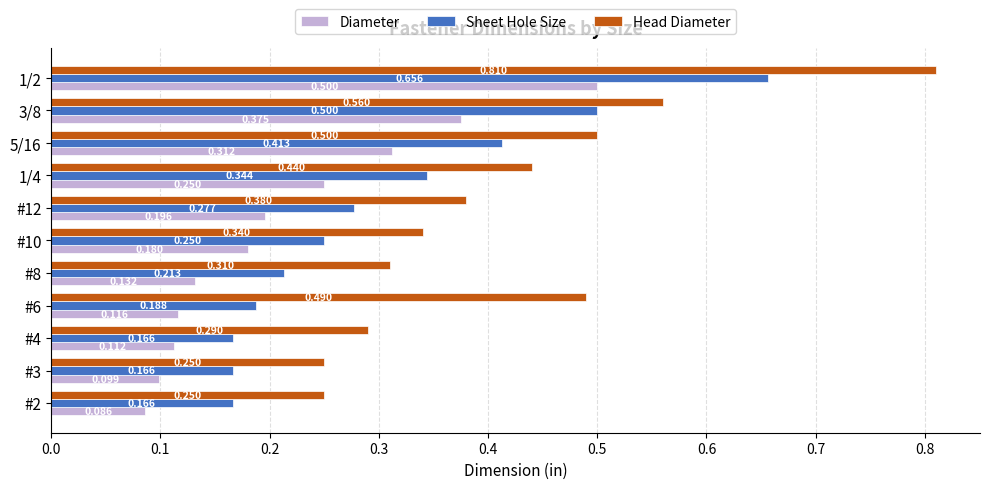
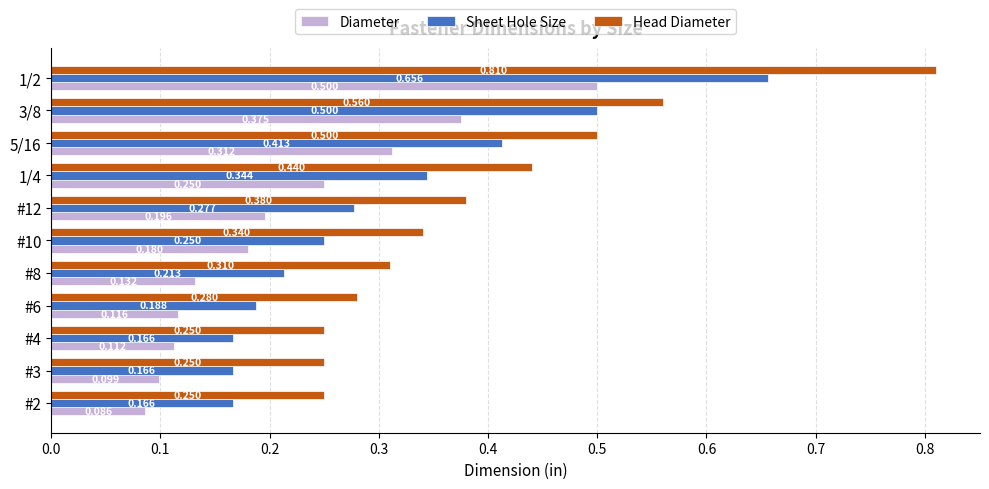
Head Diameter, #6: 0.490 -> 0.280
Head Diameter, #4: 0.290 -> 0.250
